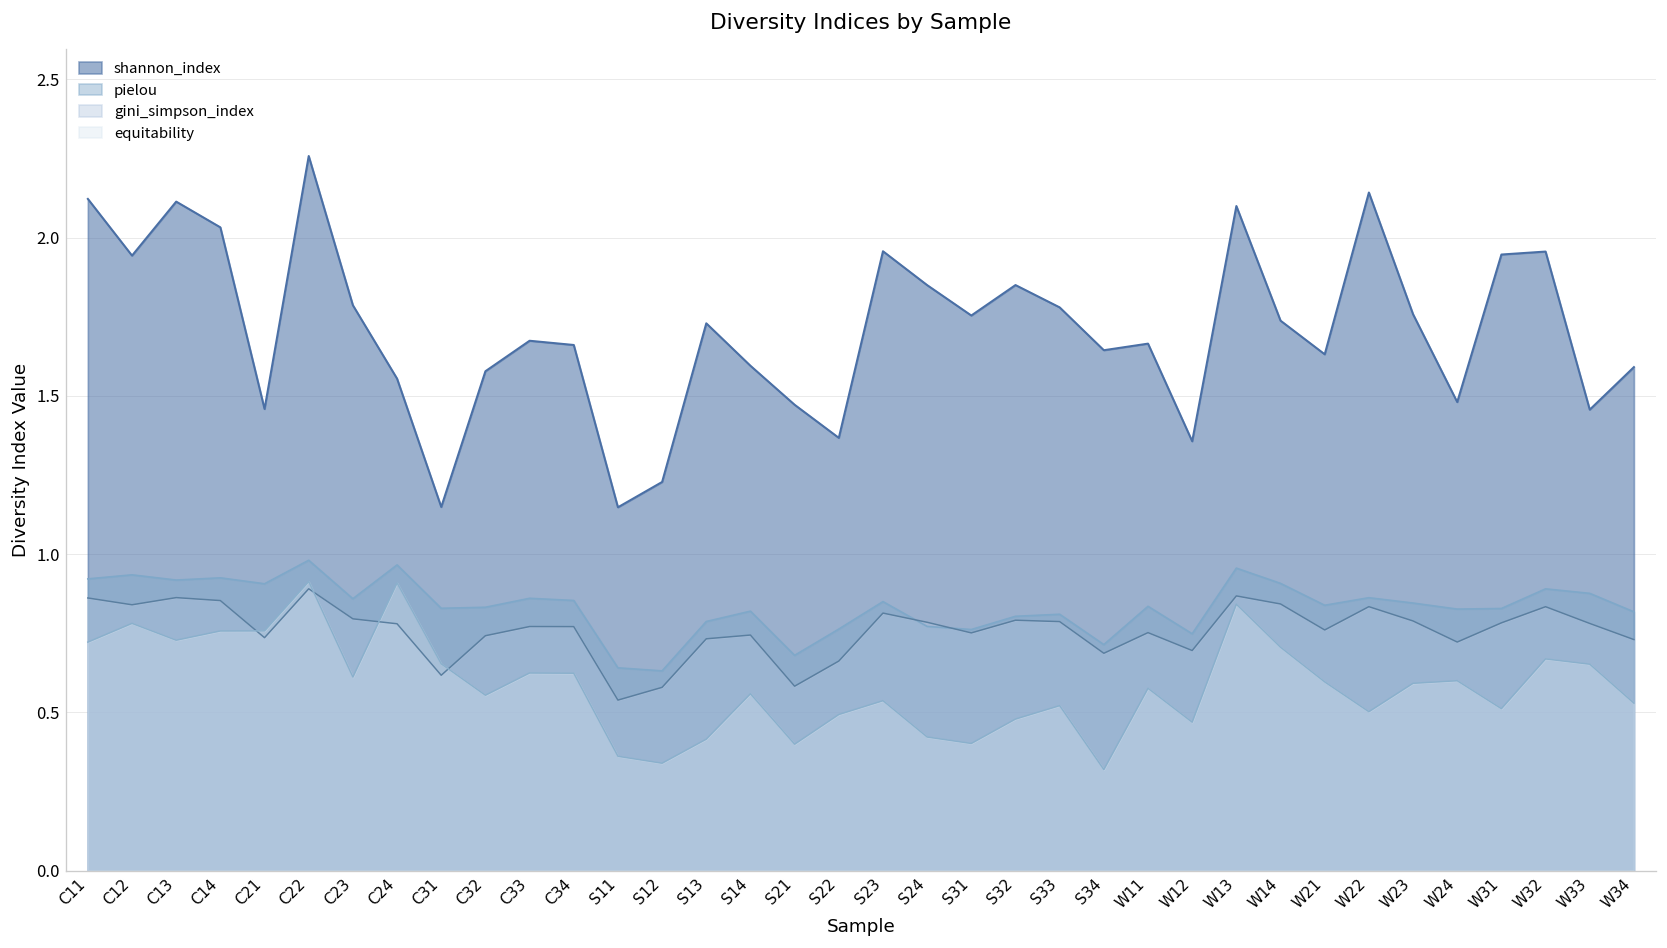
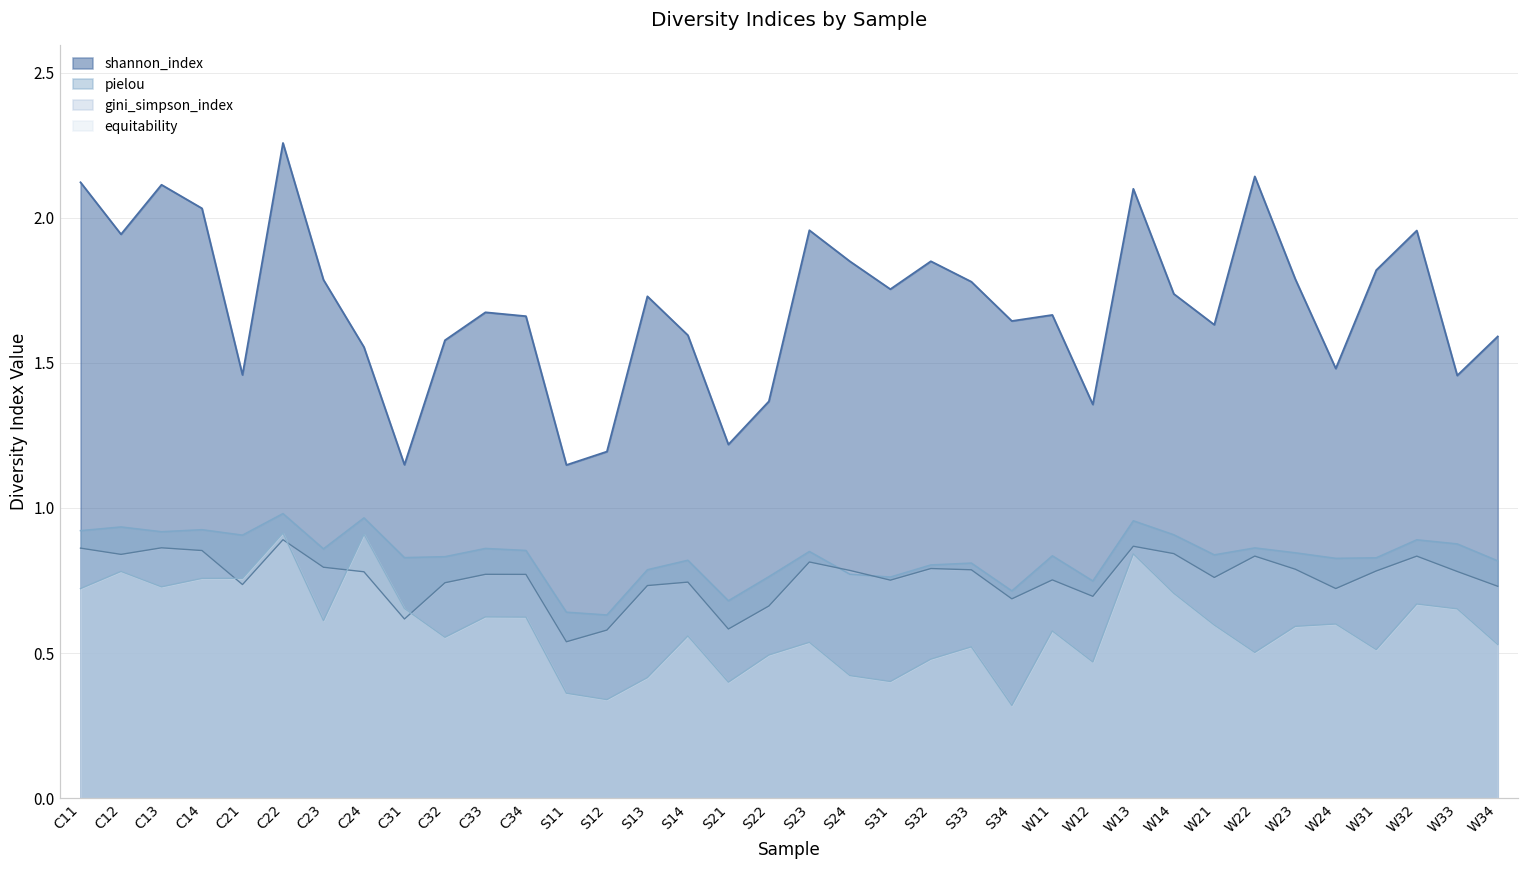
shannon_index, S12: 1.23 -> 1.19
shannon_index, S21: 1.47 -> 1.22
shannon_index, W23: 1.76 -> 1.79
shannon_index, W31: 1.95 -> 1.82
